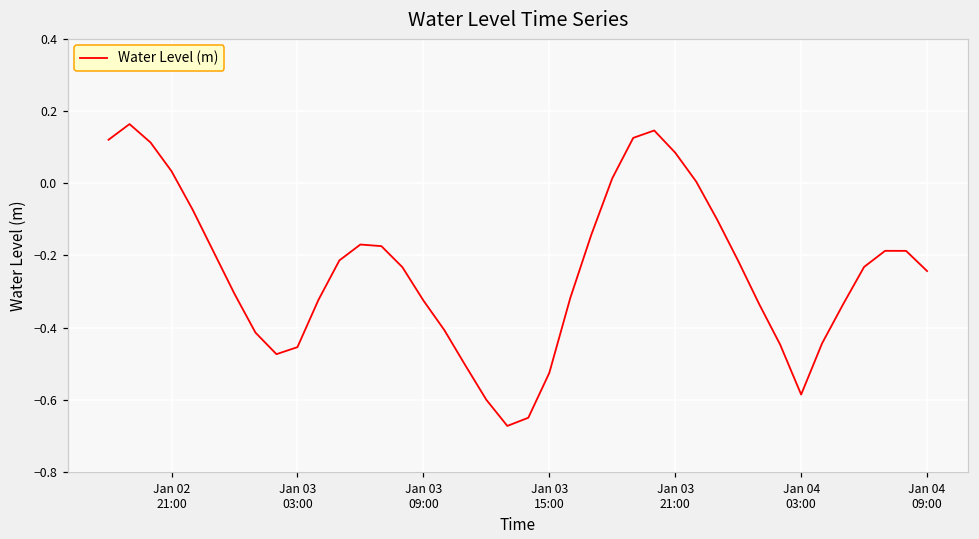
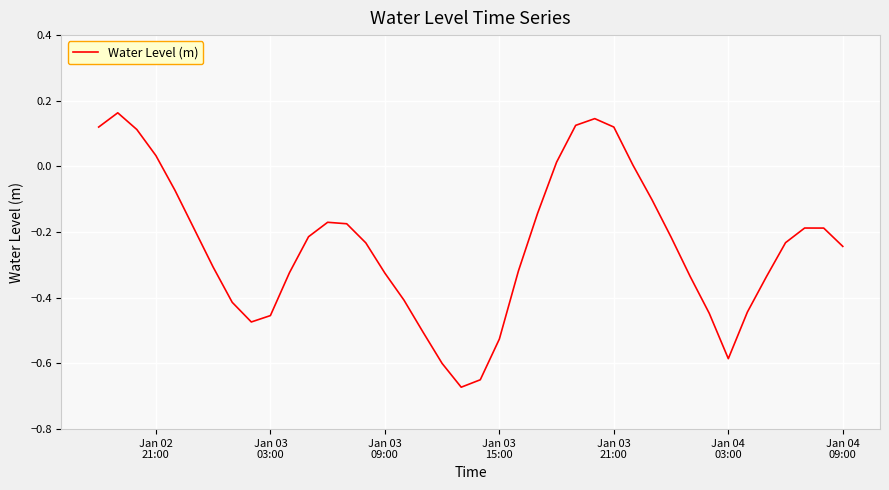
Jan 03 21:00: 0.08 -> 0.12
